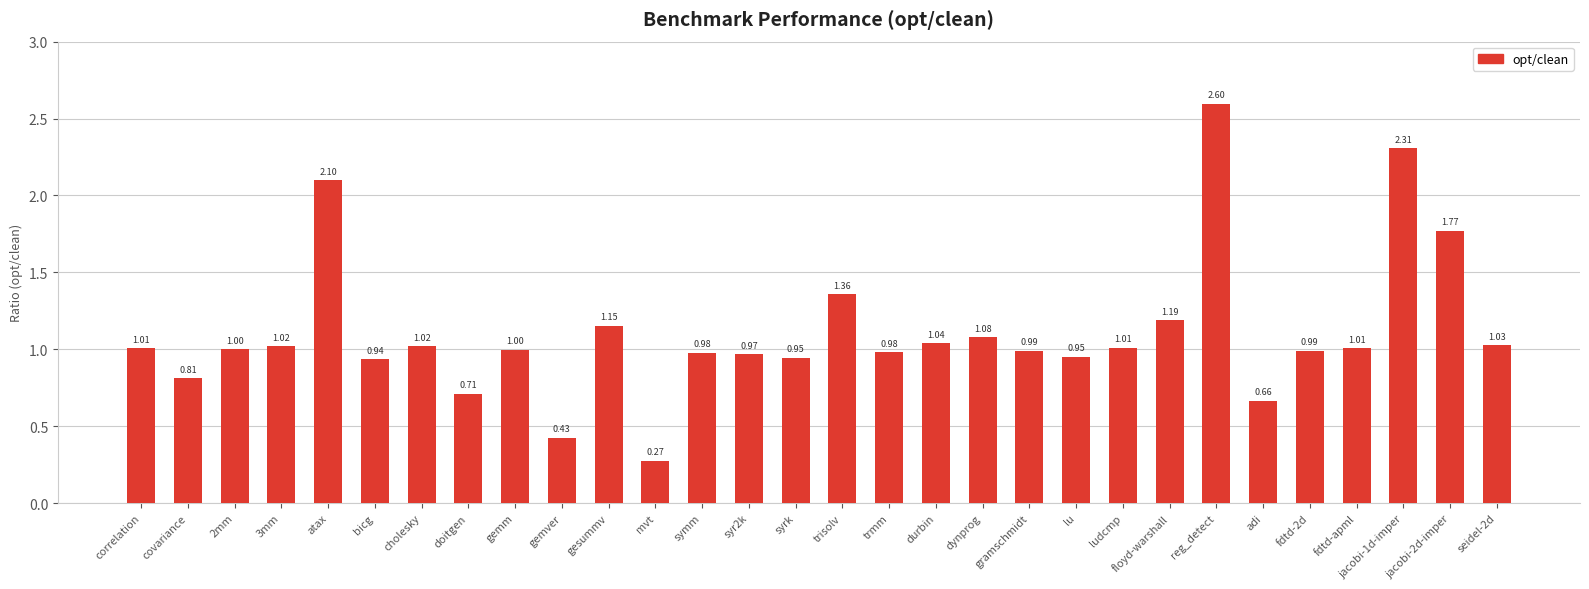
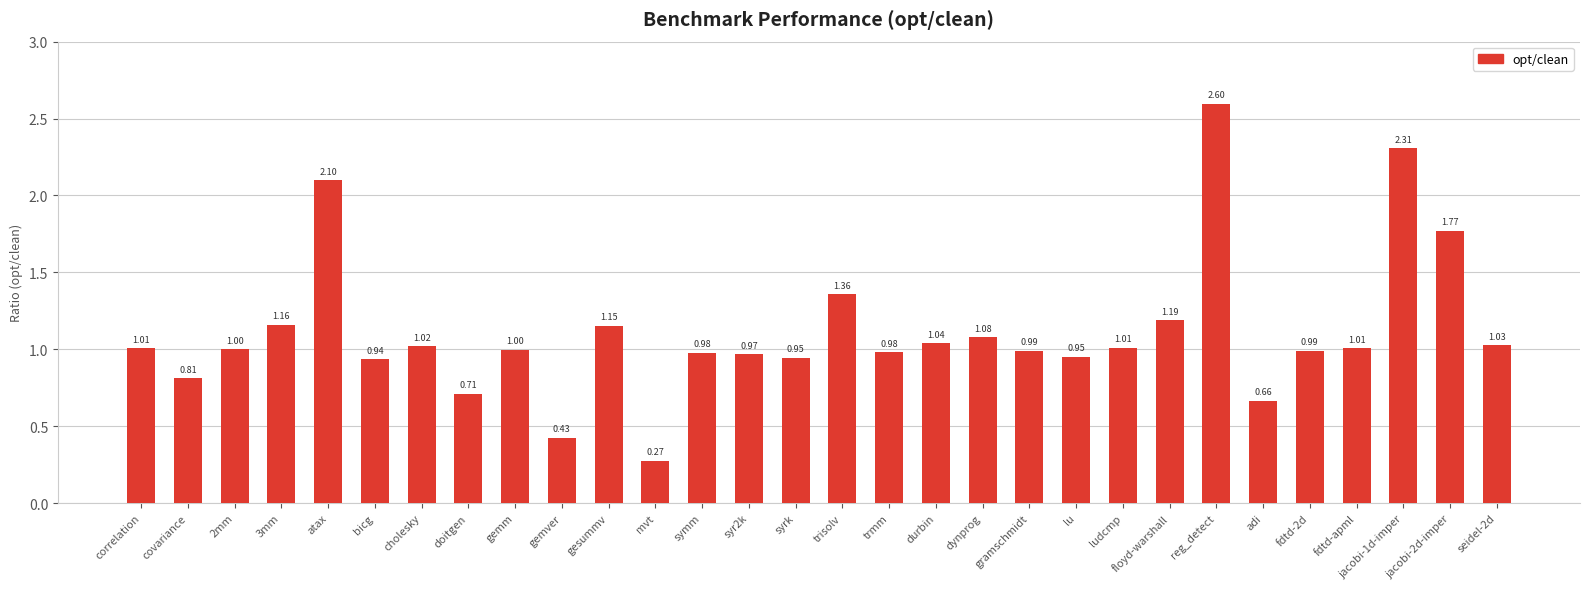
3mm: 1.02 -> 1.16
